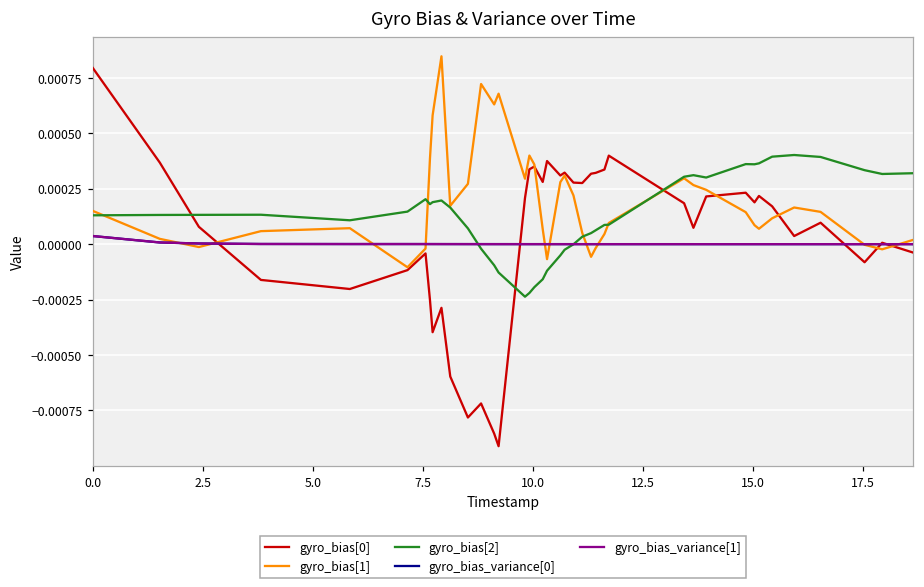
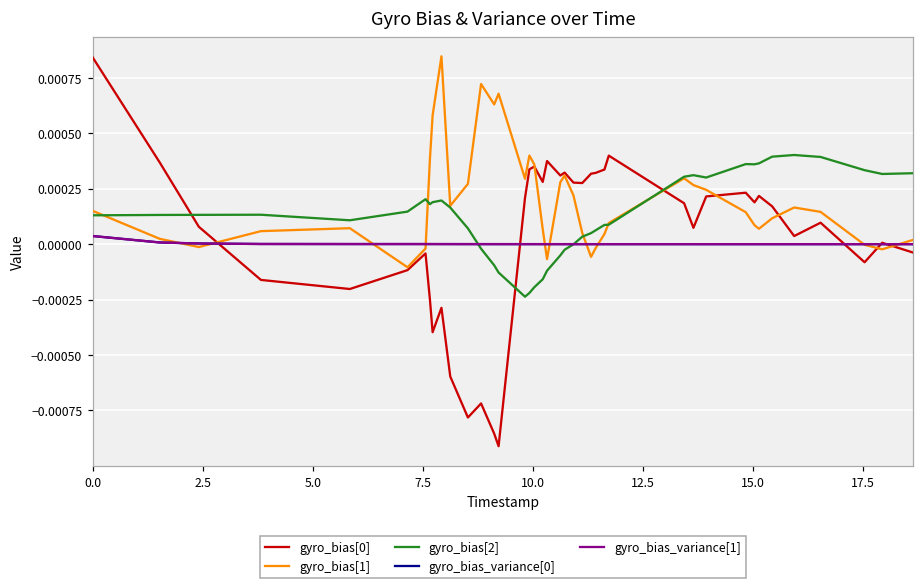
gyro_bias[0], 0.0: 0.00079 -> 0.00084
